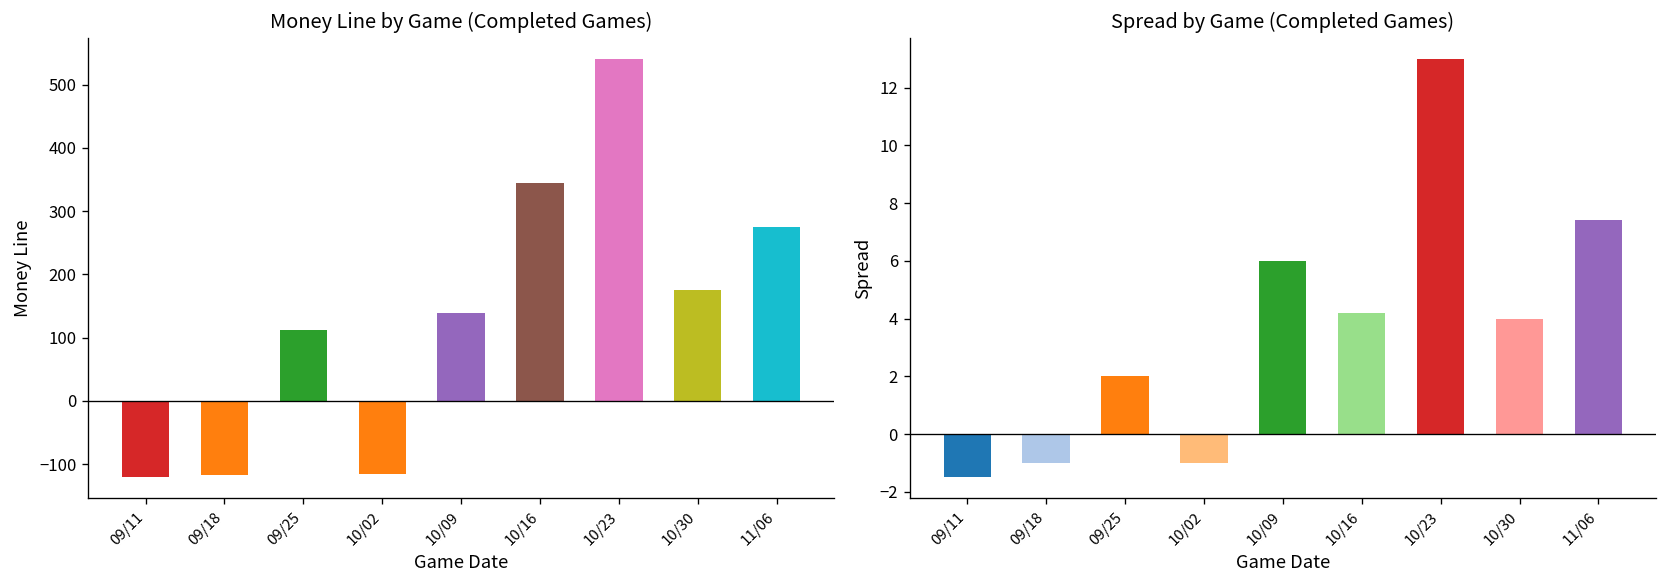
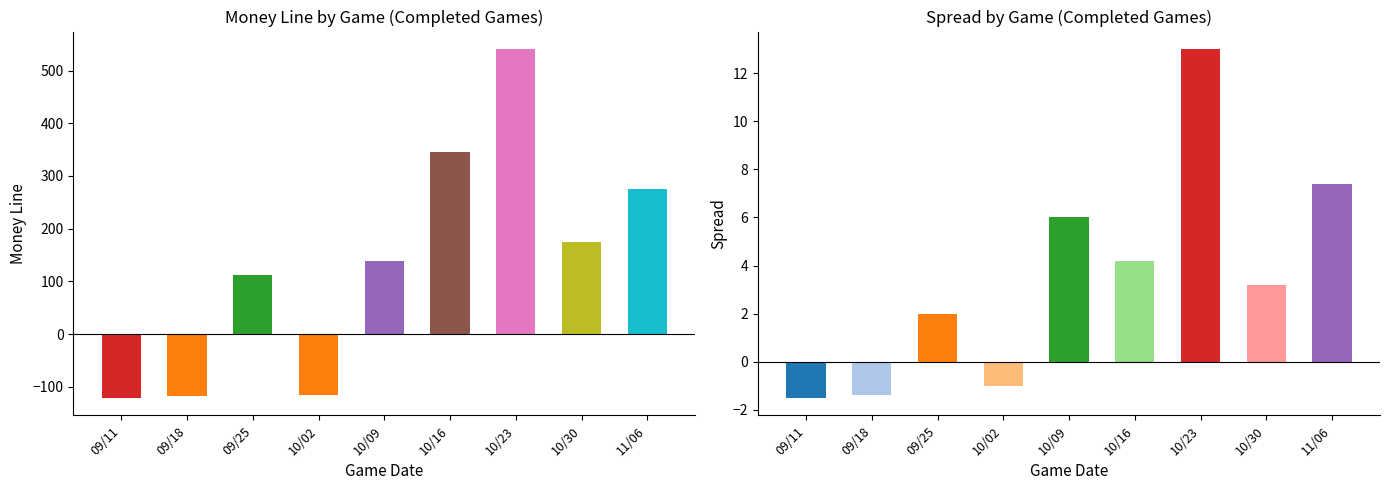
Spread by Game (Completed Games), 09/18: -1.0 -> -1.4
Spread by Game (Completed Games), 10/30: 4.0 -> 3.2
